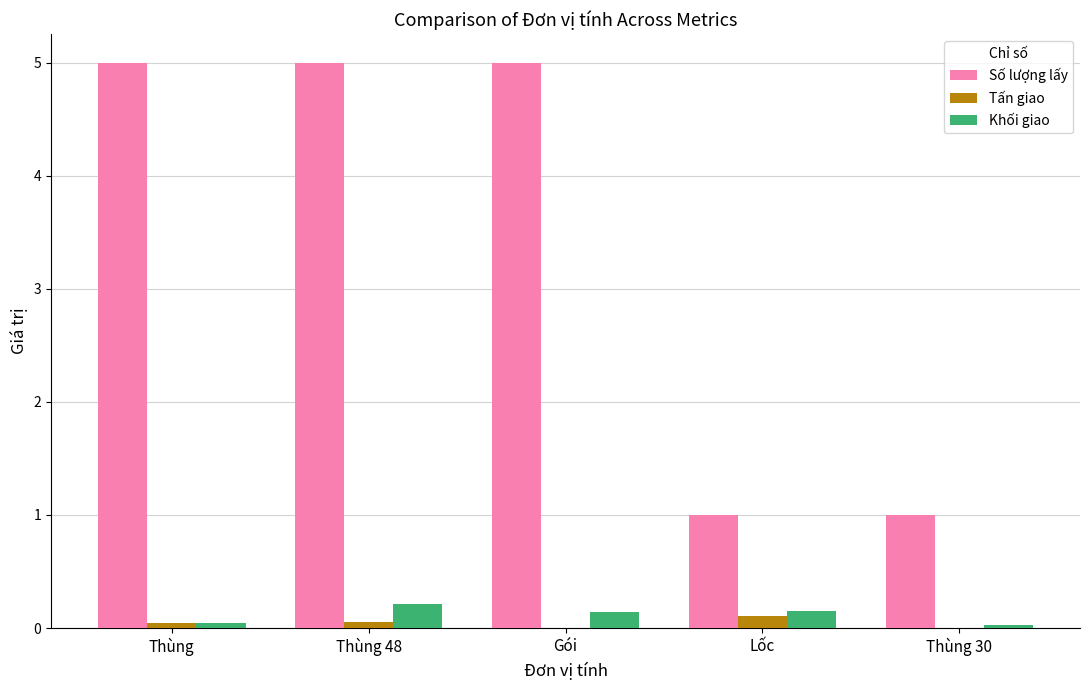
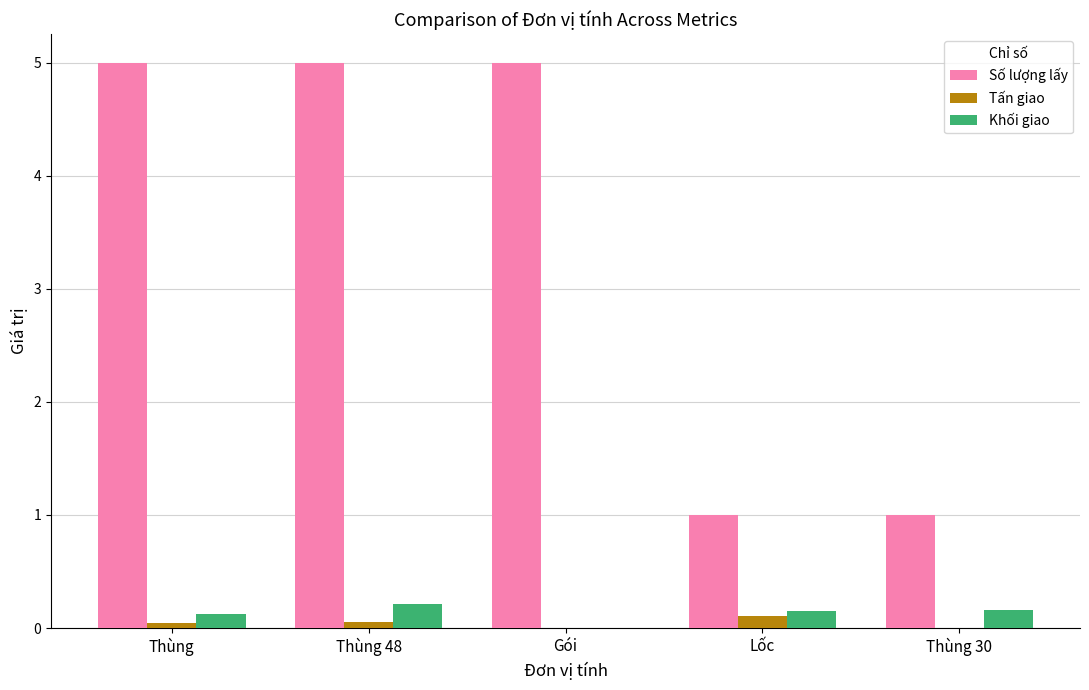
Khối giao, Thùng: 0.05 -> 0.12
Khối giao, Gói: 0.14 -> 0.00
Khối giao, Thùng 30: 0.03 -> 0.16
